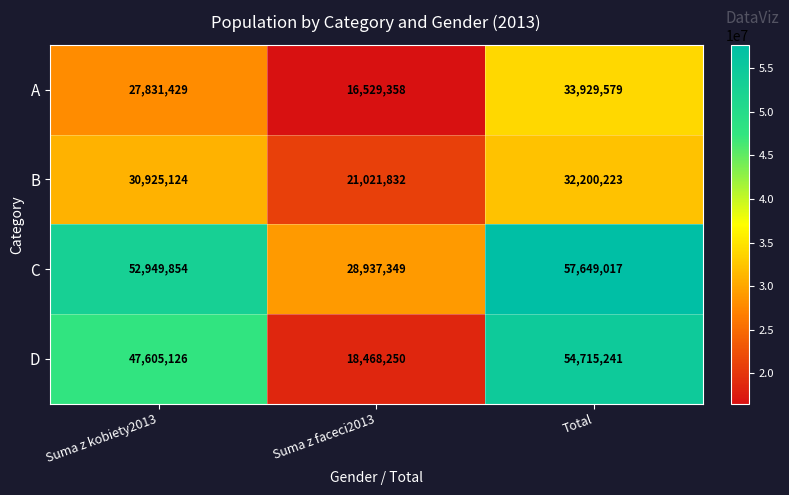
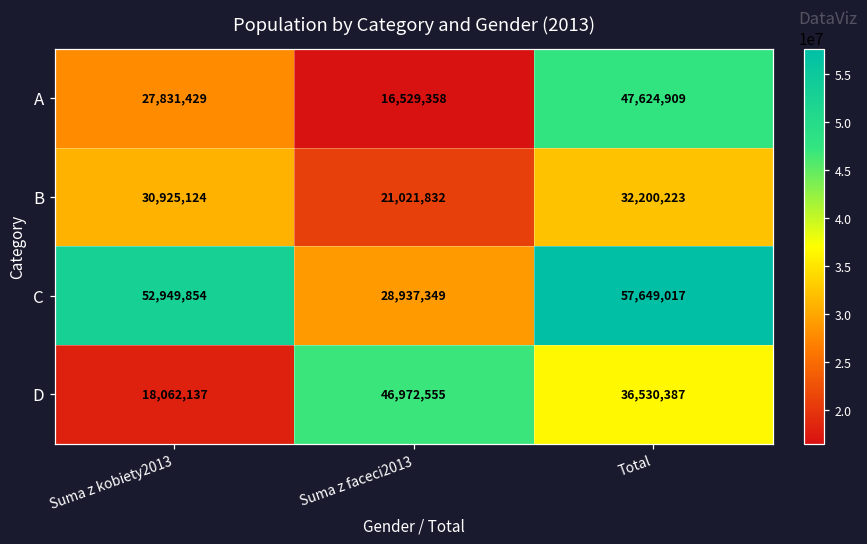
A, Total: 33,929,579 -> 47,624,909
D, Suma z kobiety2013: 47,605,126 -> 18,062,137
D, Suma z faceci2013: 18,468,250 -> 46,972,555
D, Total: 54,715,241 -> 36,530,387
